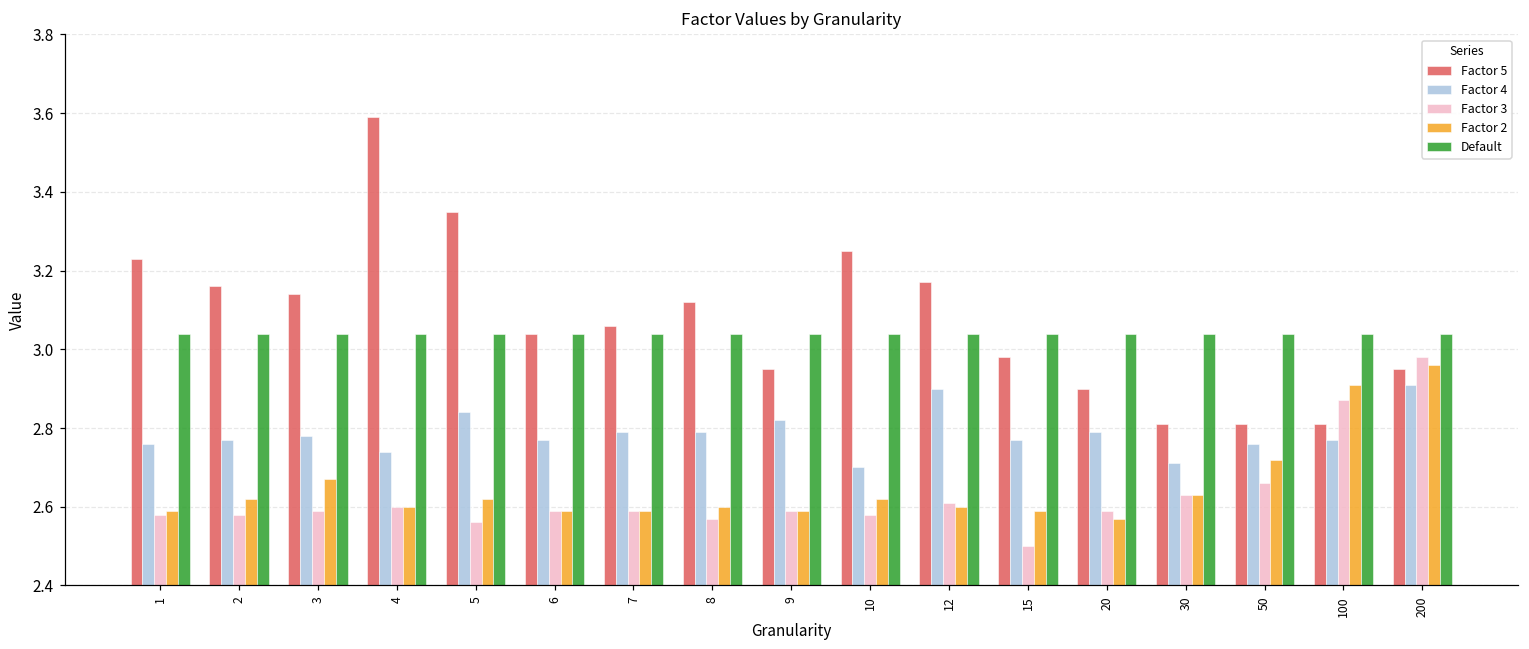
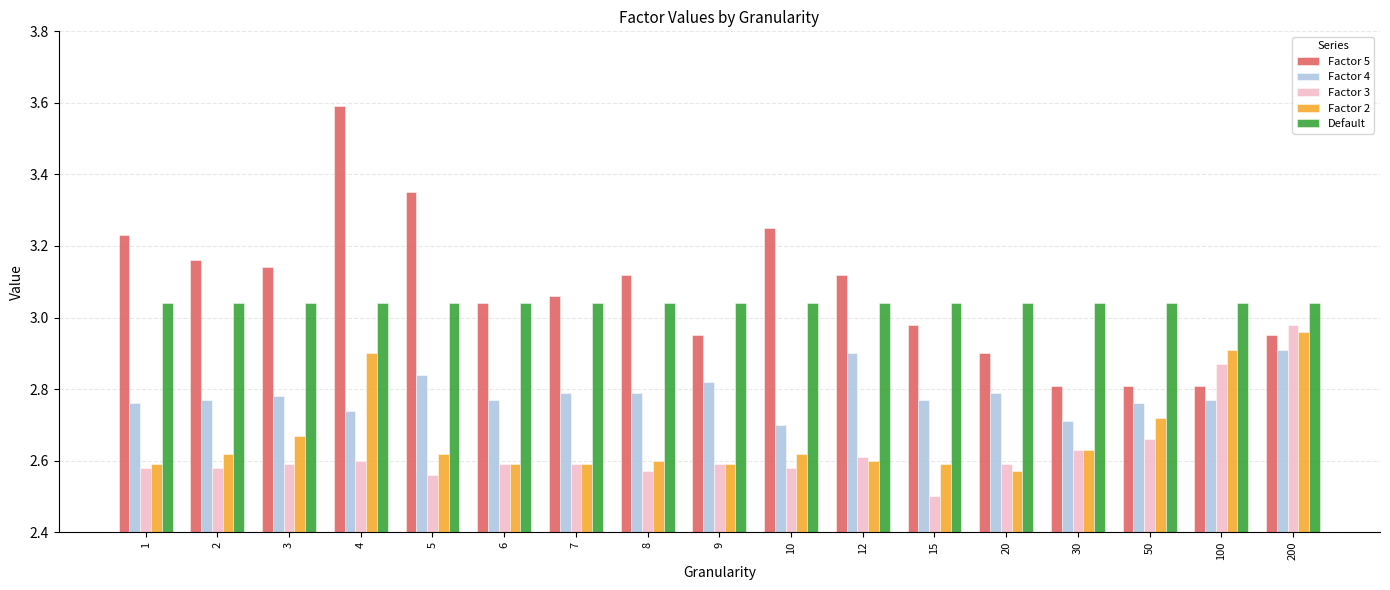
Factor 2, 4: 2.6 -> 2.9
Factor 5, 12: 3.17 -> 3.12
